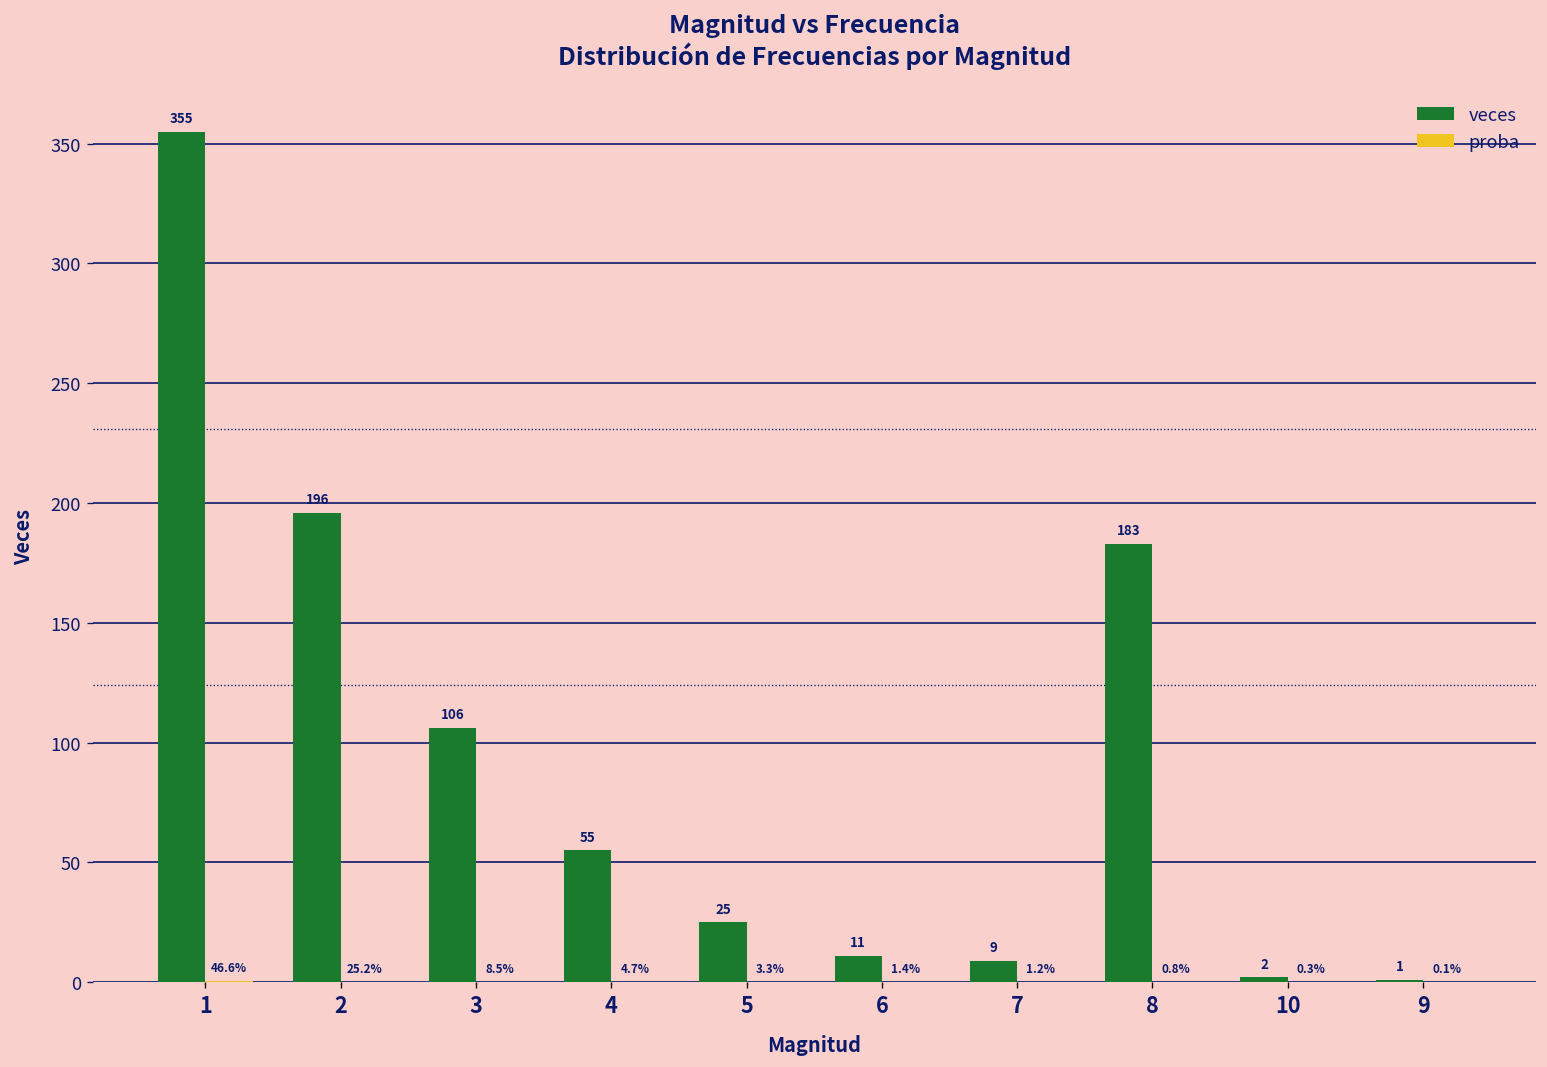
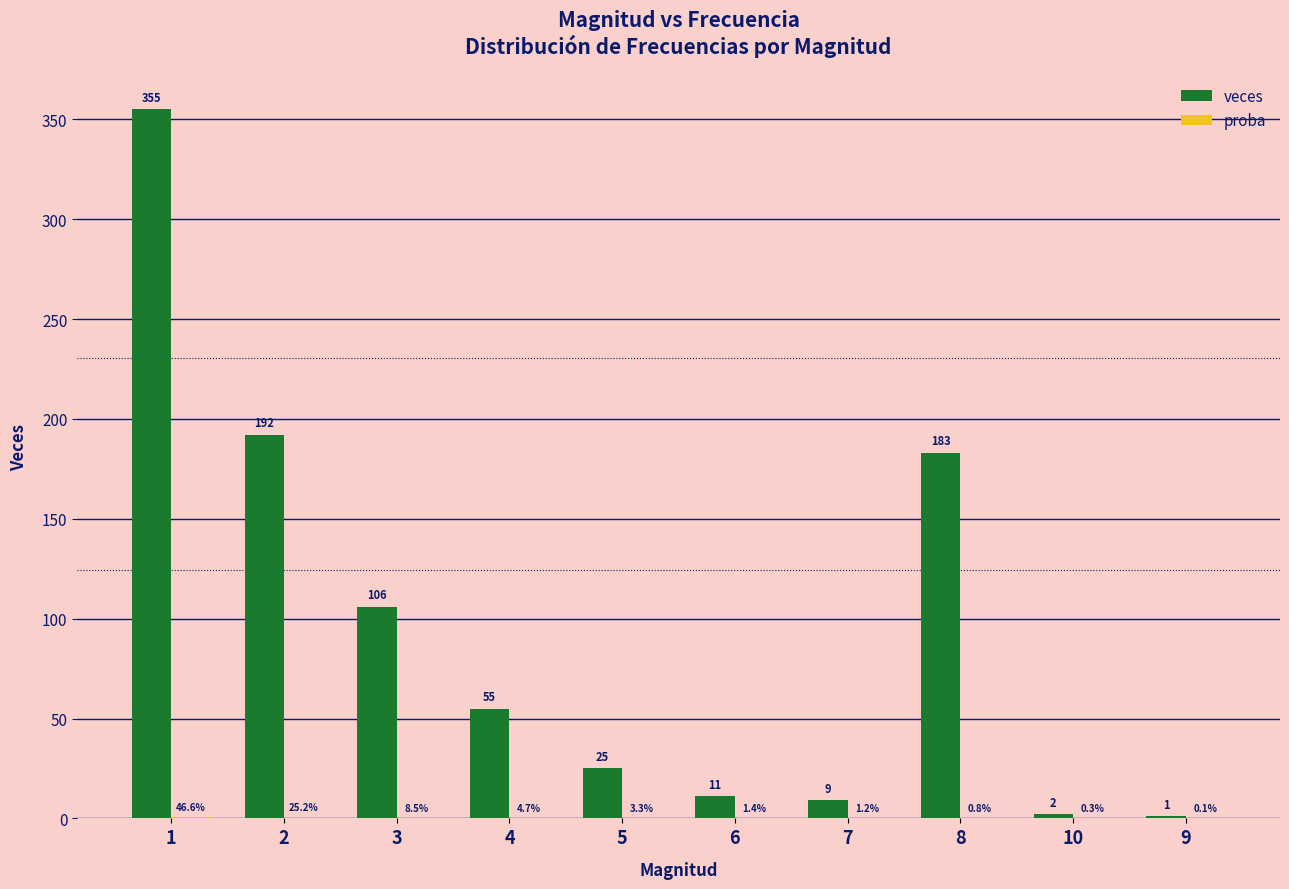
veces, 2: 196 -> 192
